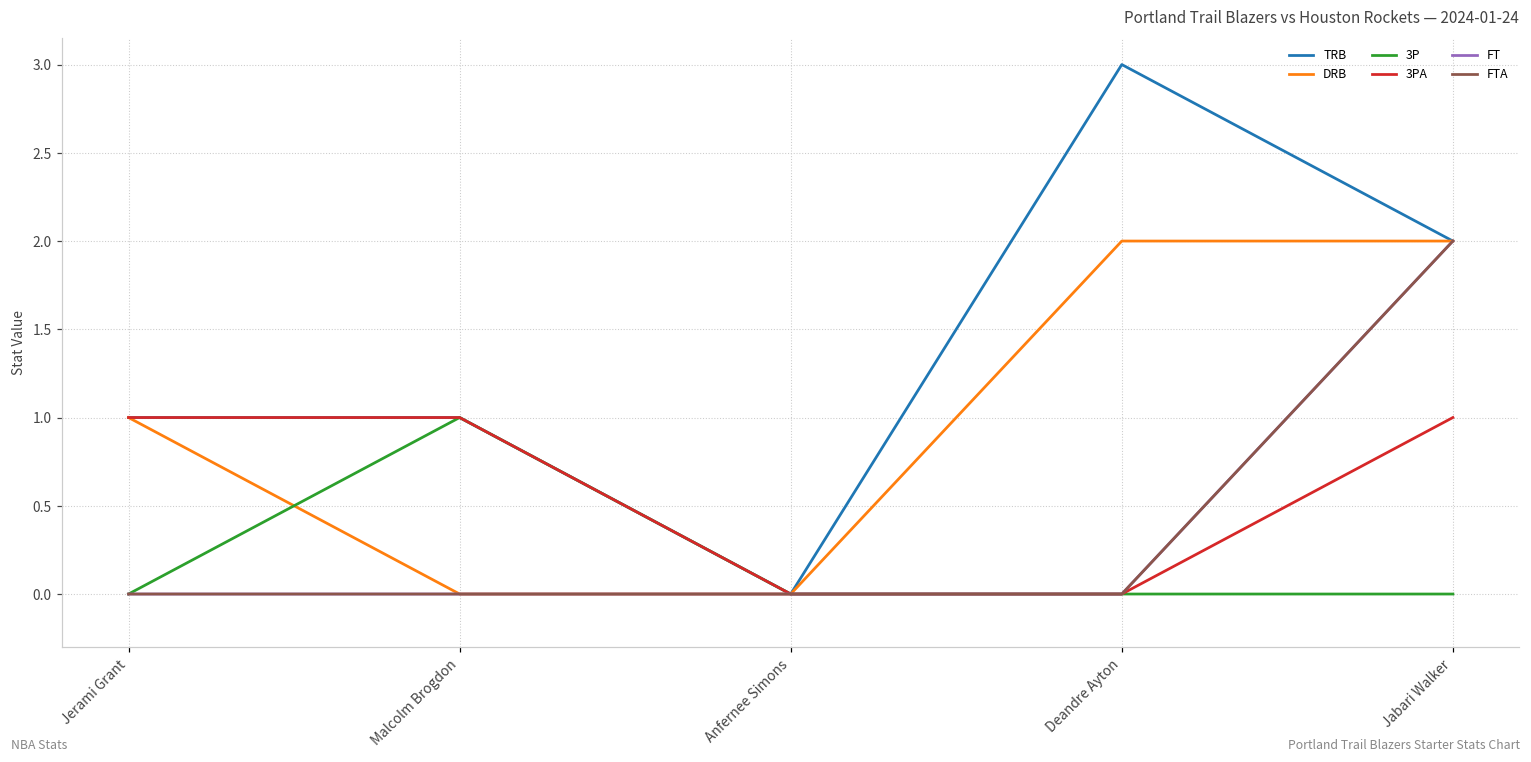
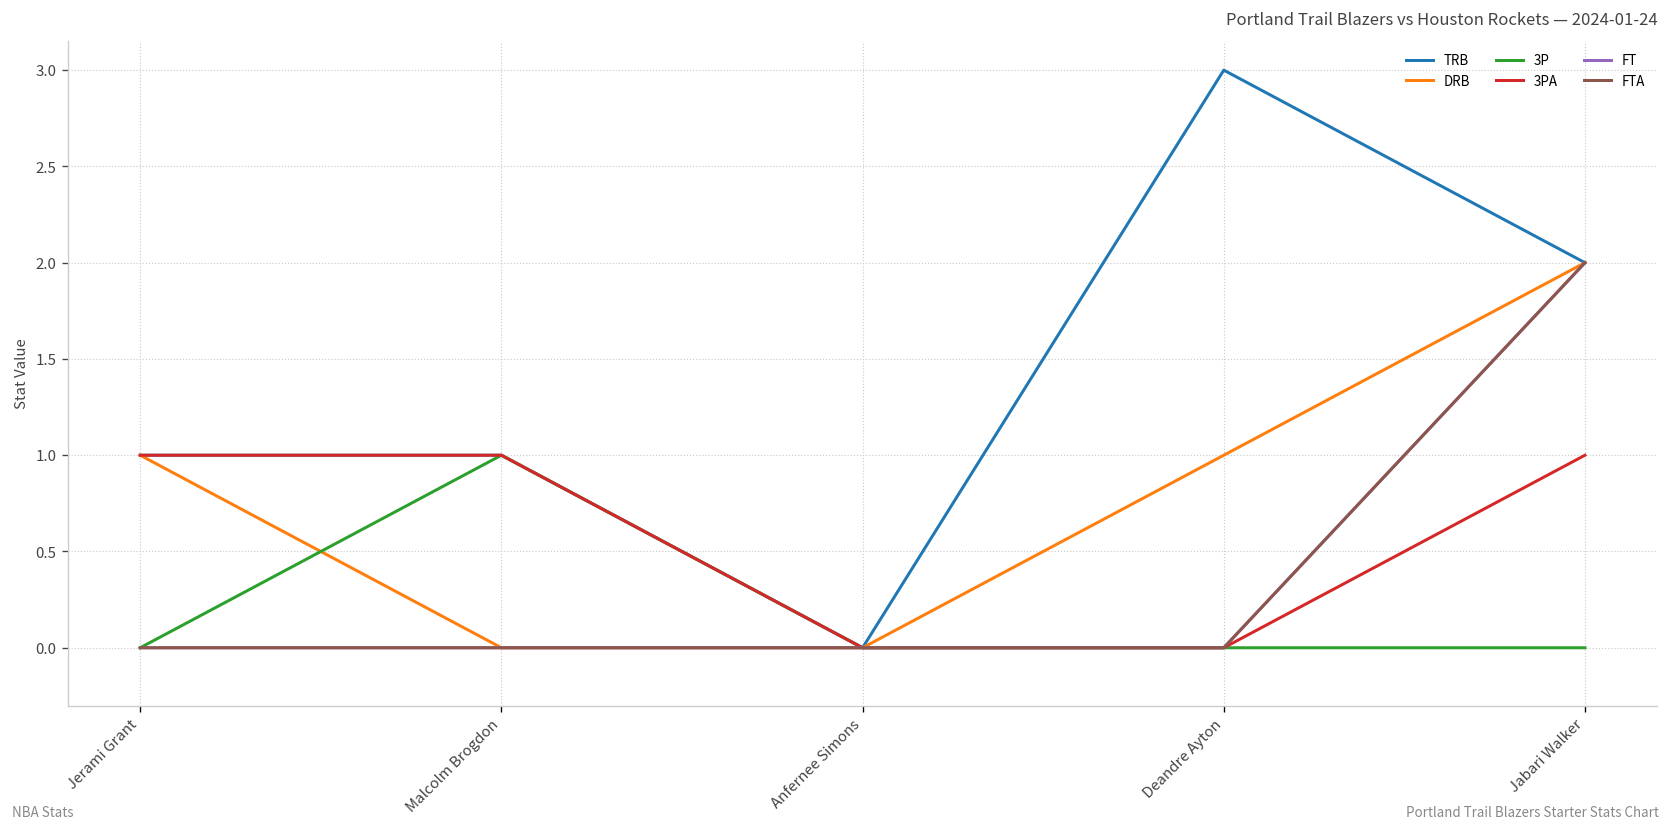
DRB, Deandre Ayton: 2 -> 1
